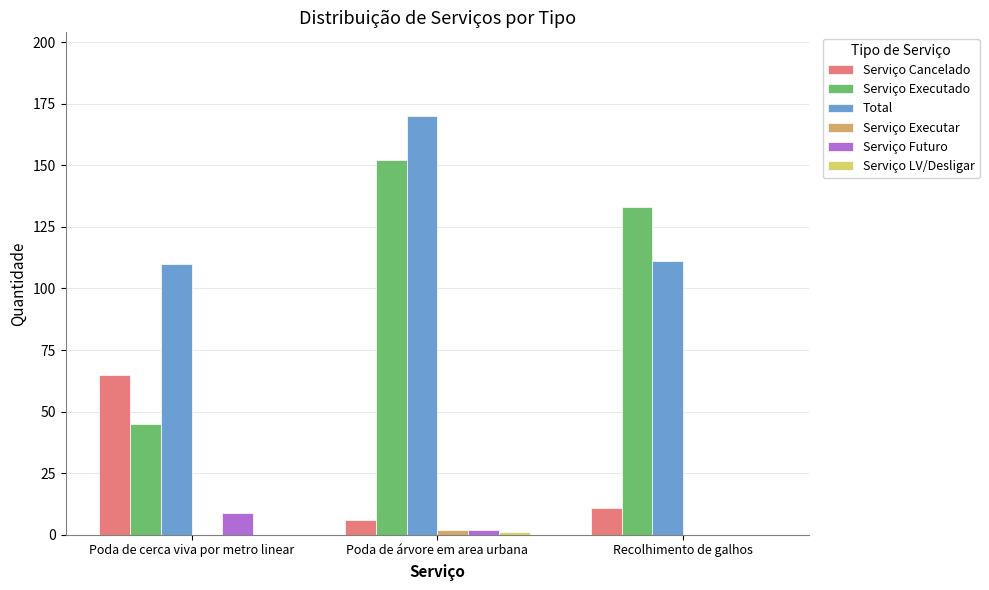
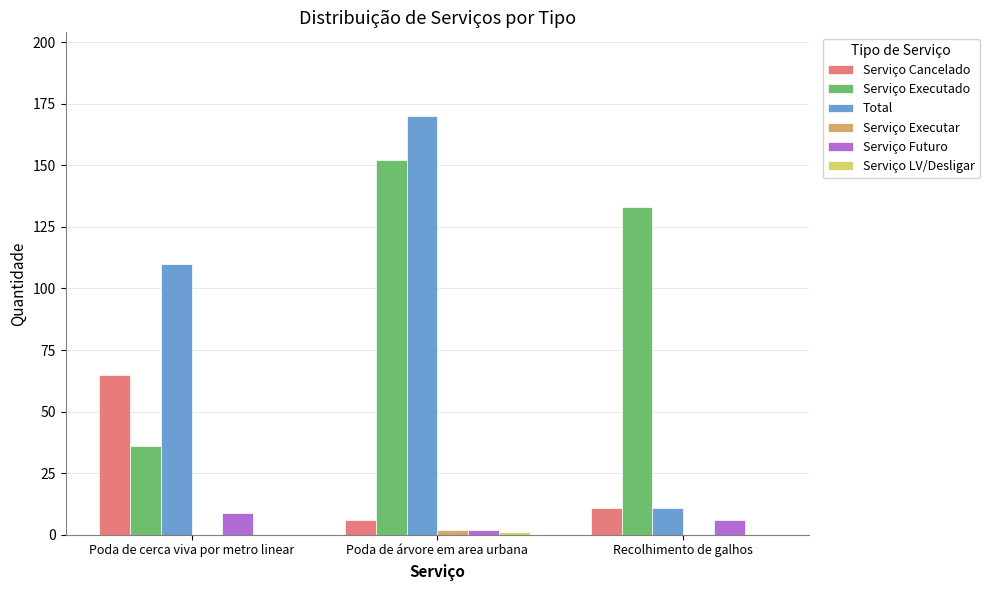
Serviço Executado, Poda de cerca viva por metro linear: 45 -> 36
Total, Recolhimento de galhos: 111 -> 11
Serviço Futuro, Recolhimento de galhos: 0 -> 6
